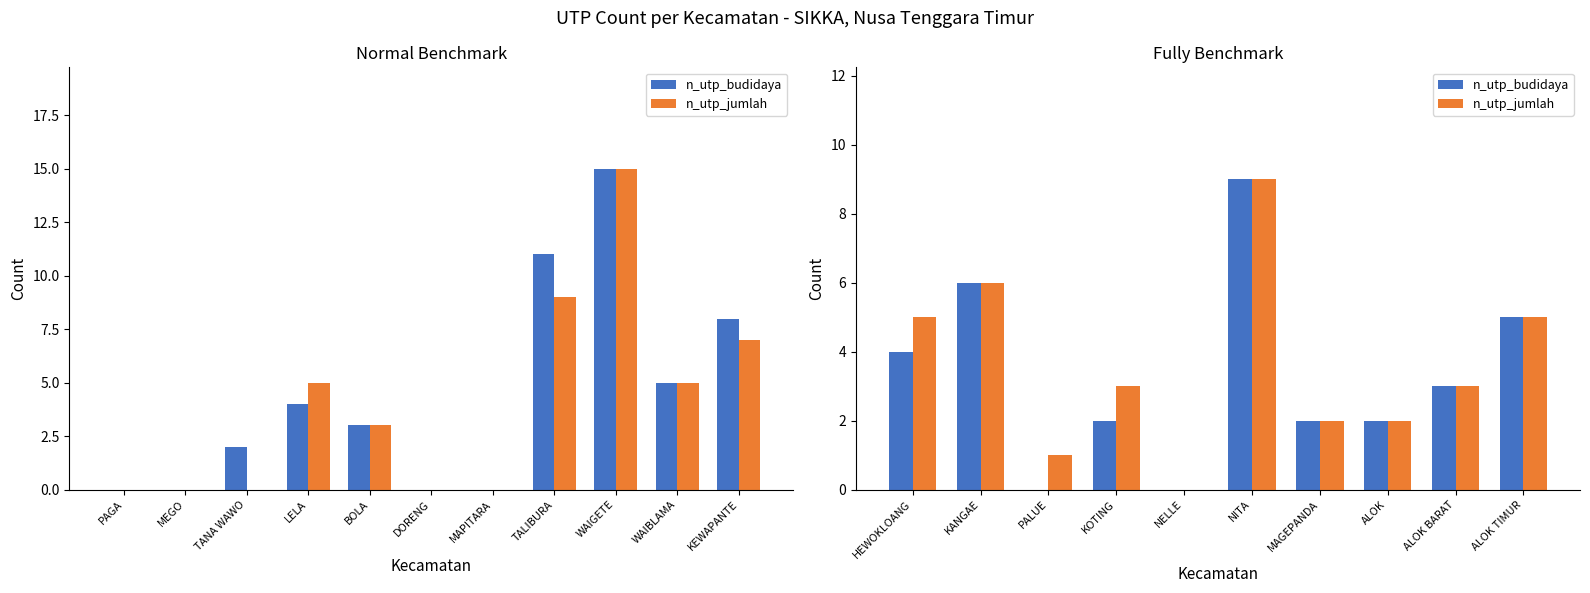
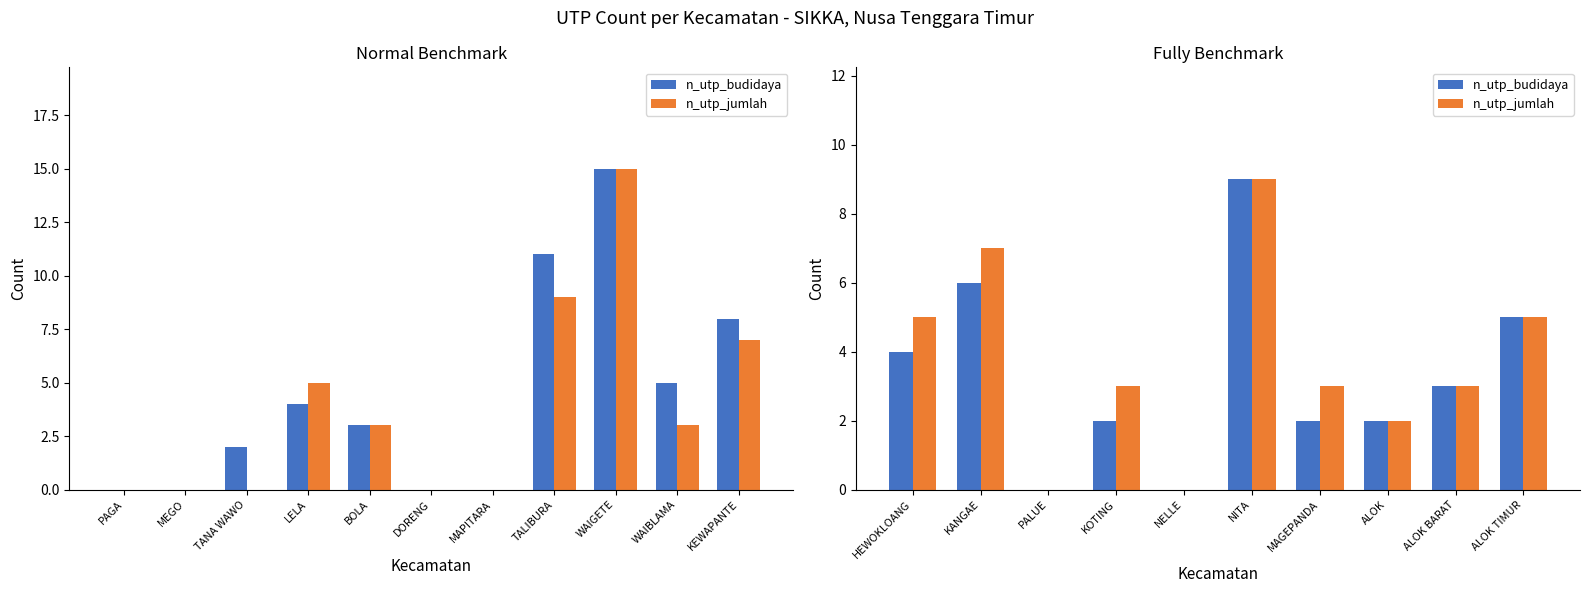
Normal Benchmark, n_utp_jumlah, WAIBLAMA: 5 -> 3
Fully Benchmark, n_utp_jumlah, KANGAE: 6 -> 7
Fully Benchmark, n_utp_jumlah, PALUE: 1 -> 0
Fully Benchmark, n_utp_jumlah, MAGEPANDA: 2 -> 3
